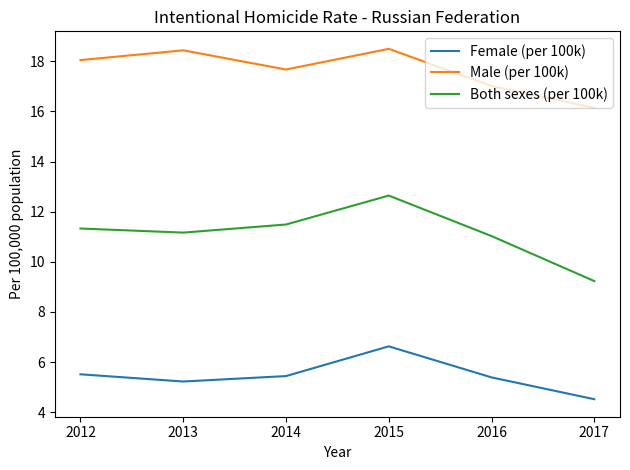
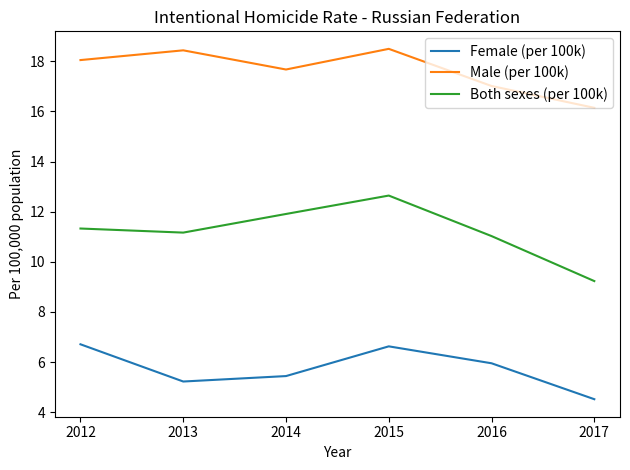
Female (per 100k), 2012: 5.5 -> 6.7
Both sexes (per 100k), 2014: 11.5 -> 11.9
Female (per 100k), 2016: 5.4 -> 6.0
